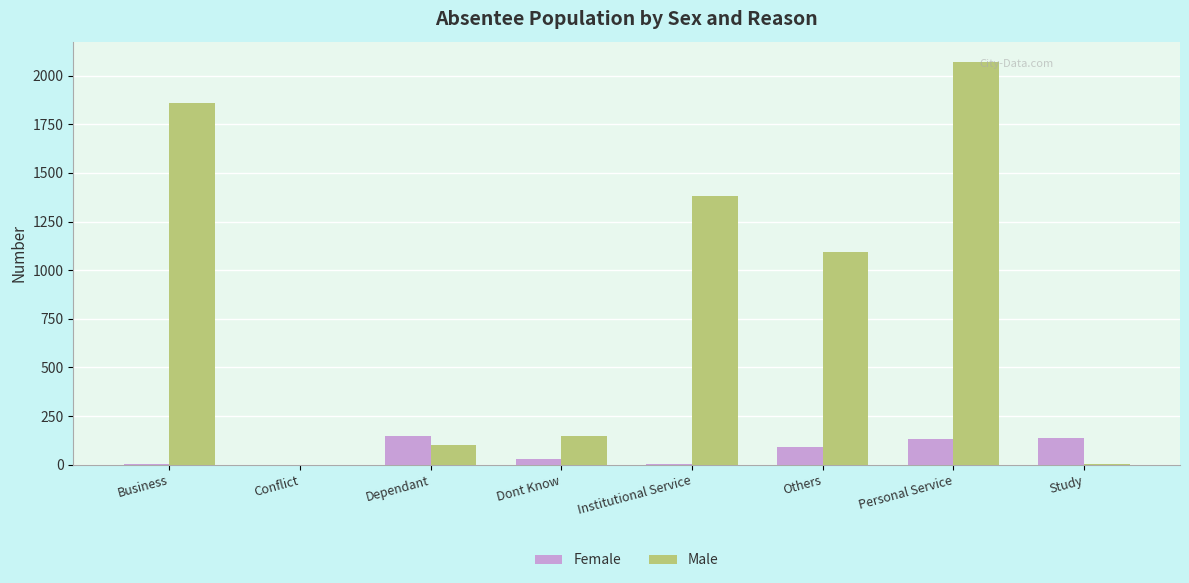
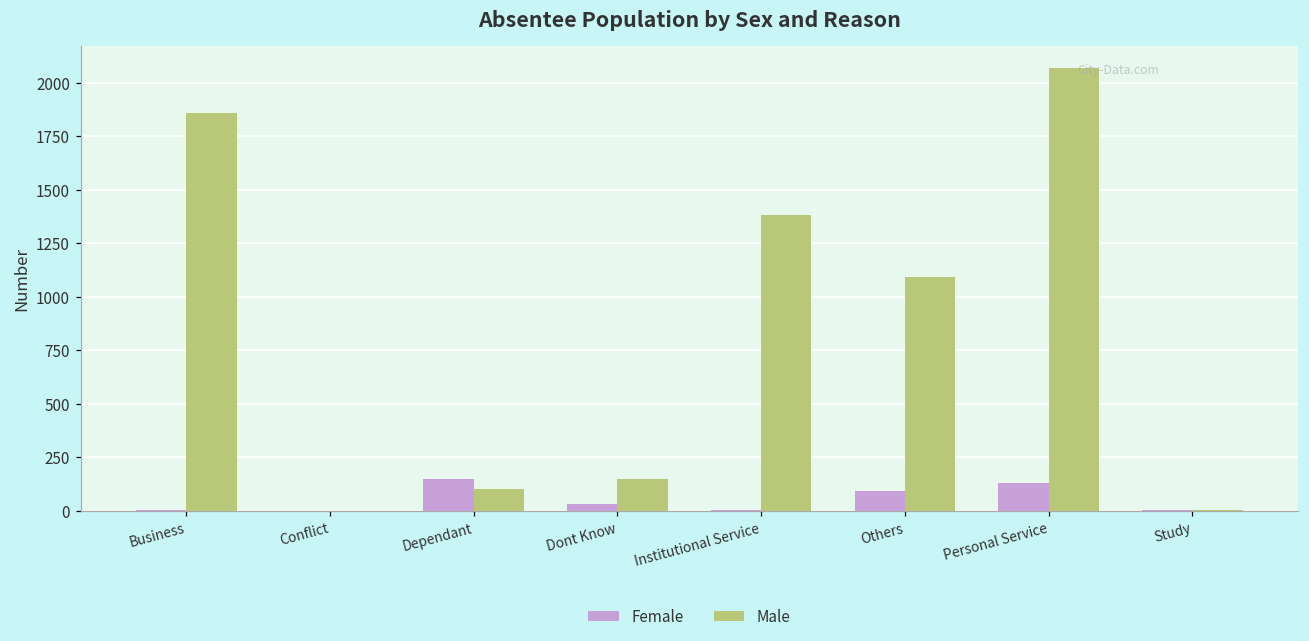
Female, Study: 140 -> 0
